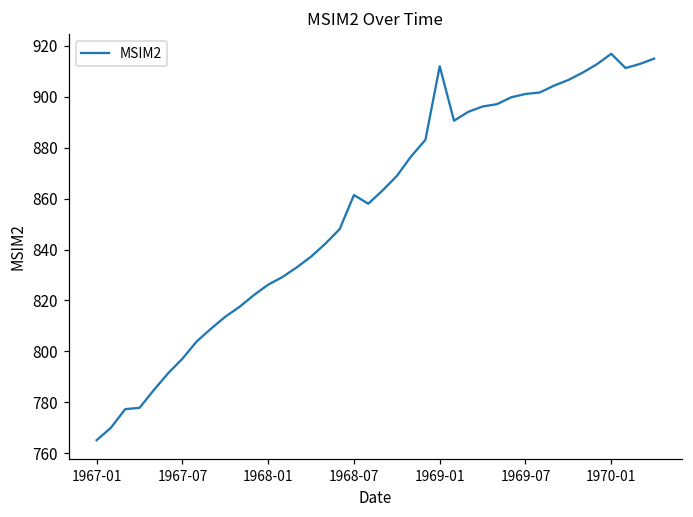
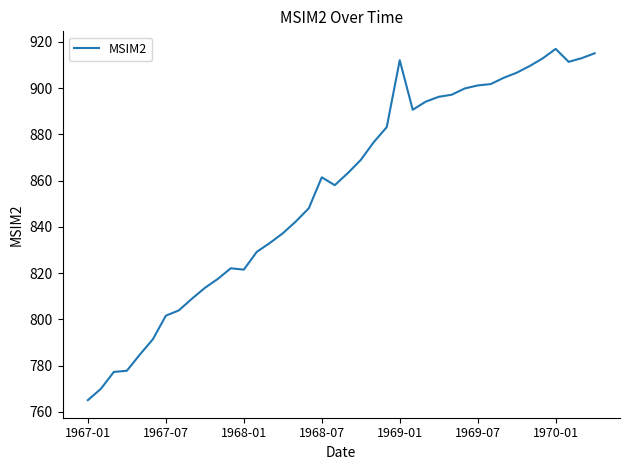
1967-07: 797 -> 802
1968-01: 826 -> 822
